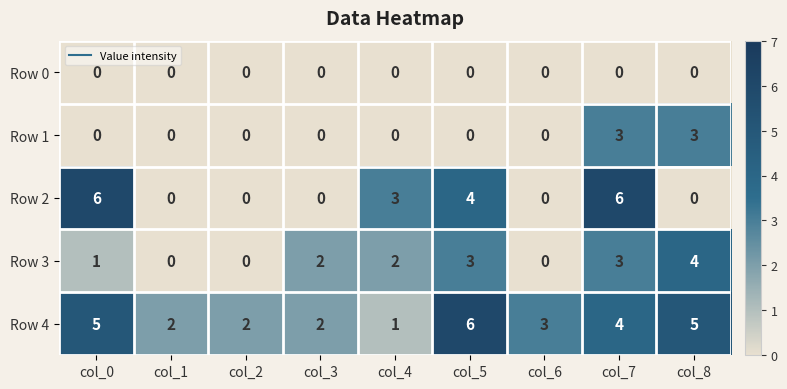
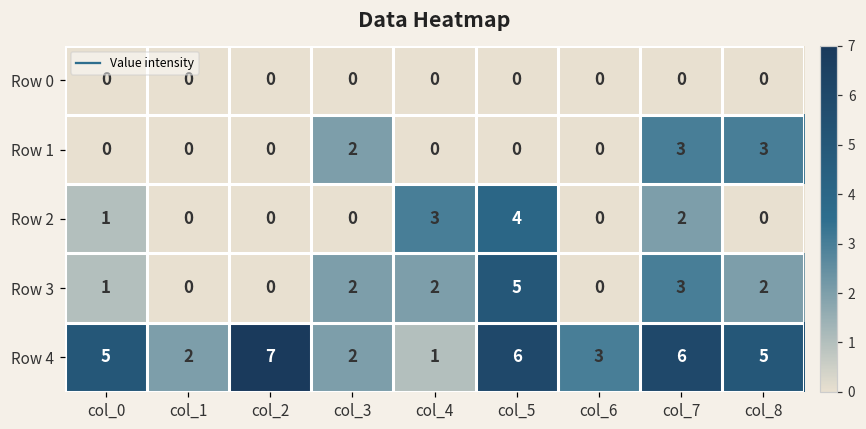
Row 1, col_3: 0 -> 2
Row 2, col_0: 6 -> 1
Row 2, col_7: 6 -> 2
Row 3, col_5: 3 -> 5
Row 3, col_8: 4 -> 2
Row 4, col_2: 2 -> 7
Row 4, col_7: 4 -> 6
